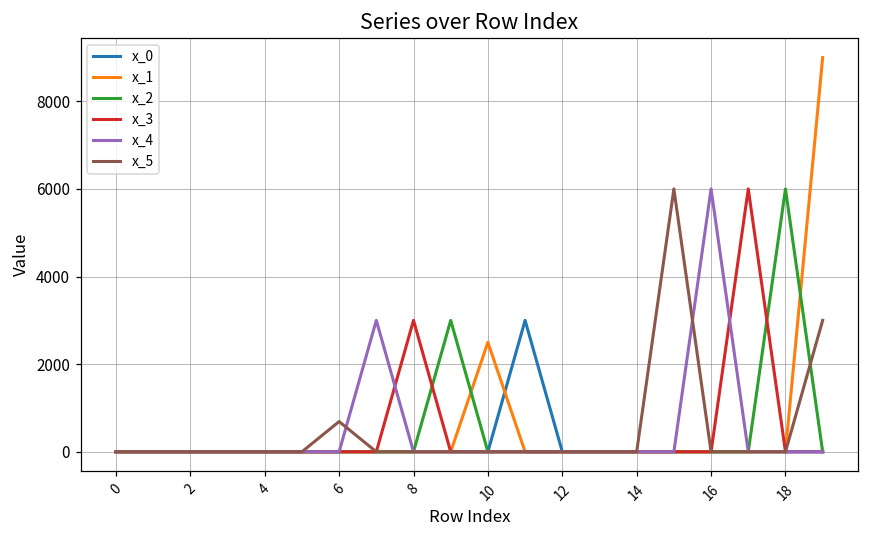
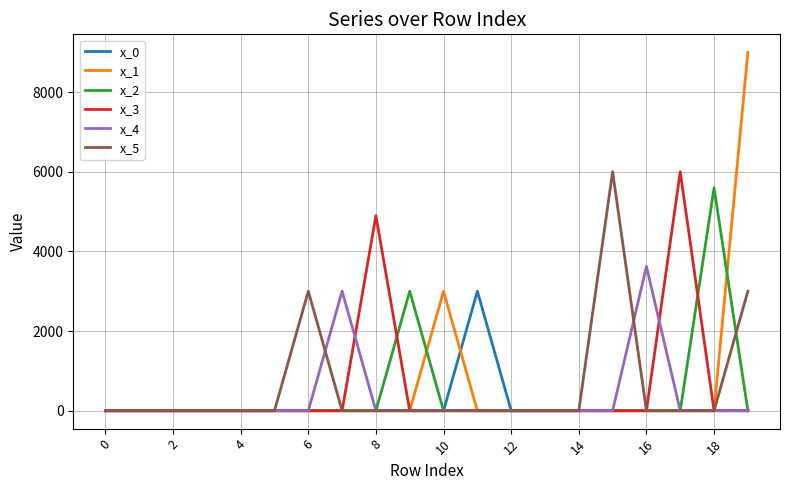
x_5, 6: 700 -> 3000
x_3, 8: 3000 -> 4900
x_1, 10: 2500 -> 3000
x_4, 16: 6000 -> 3600
x_2, 18: 6000 -> 5600
